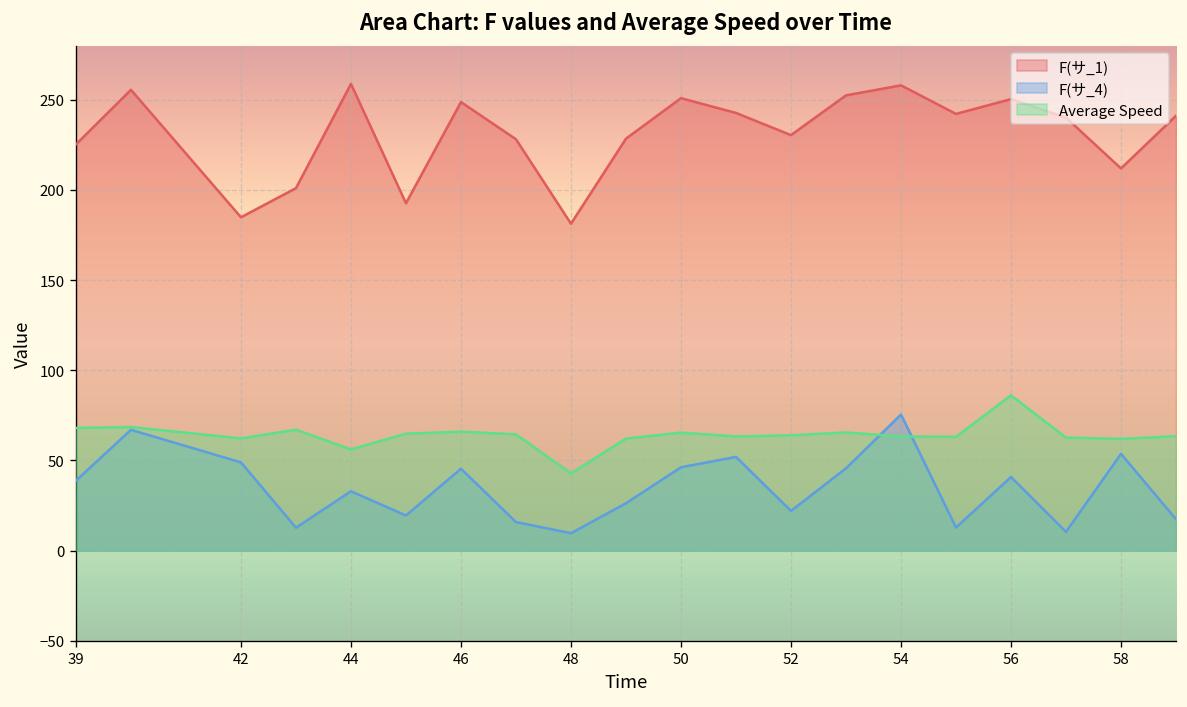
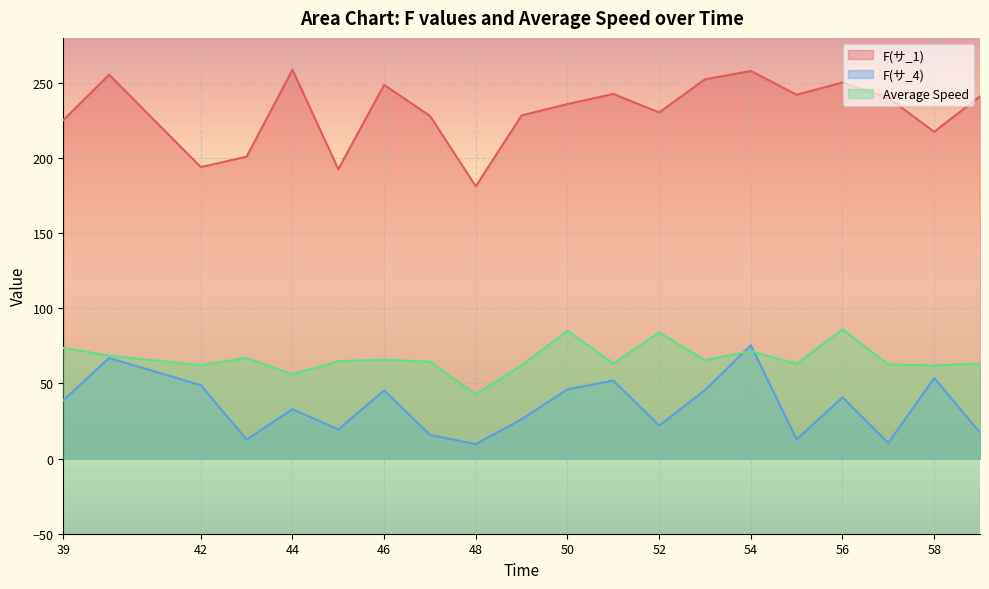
Average Speed, 39: 68 -> 74
F(サ_1), 42: 185 -> 194
F(サ_1), 50: 251 -> 236
Average Speed, 50: 65 -> 85
Average Speed, 52: 64 -> 84
Average Speed, 54: 63 -> 71
F(サ_1), 58: 212 -> 218
